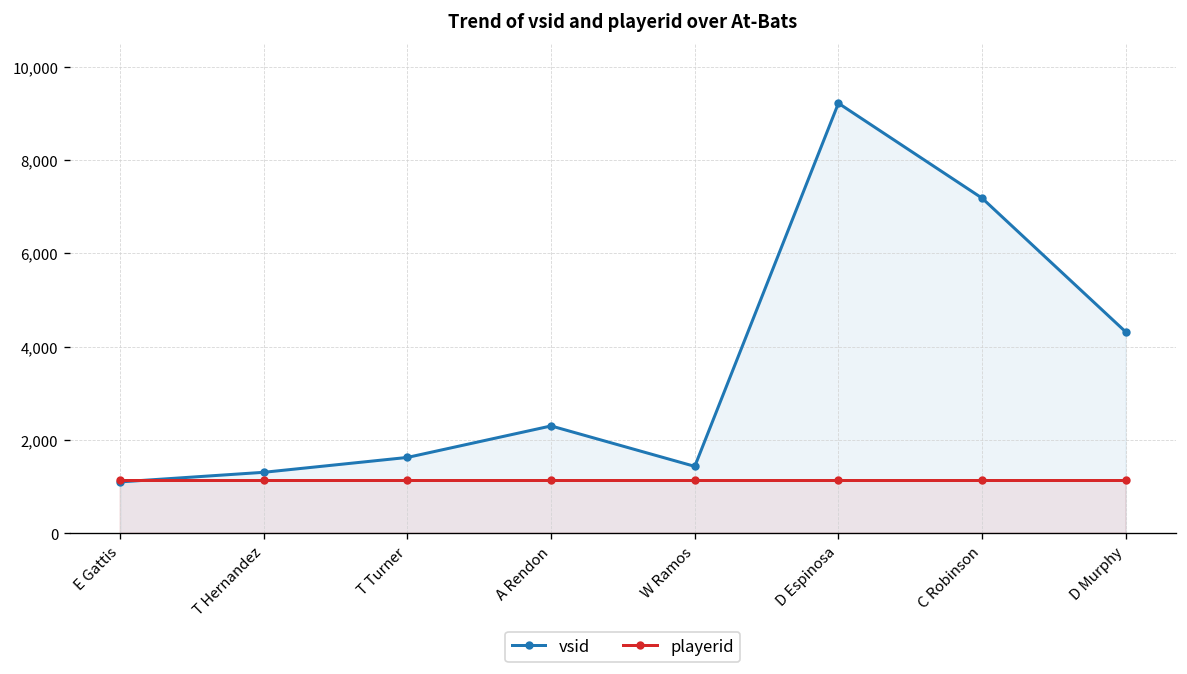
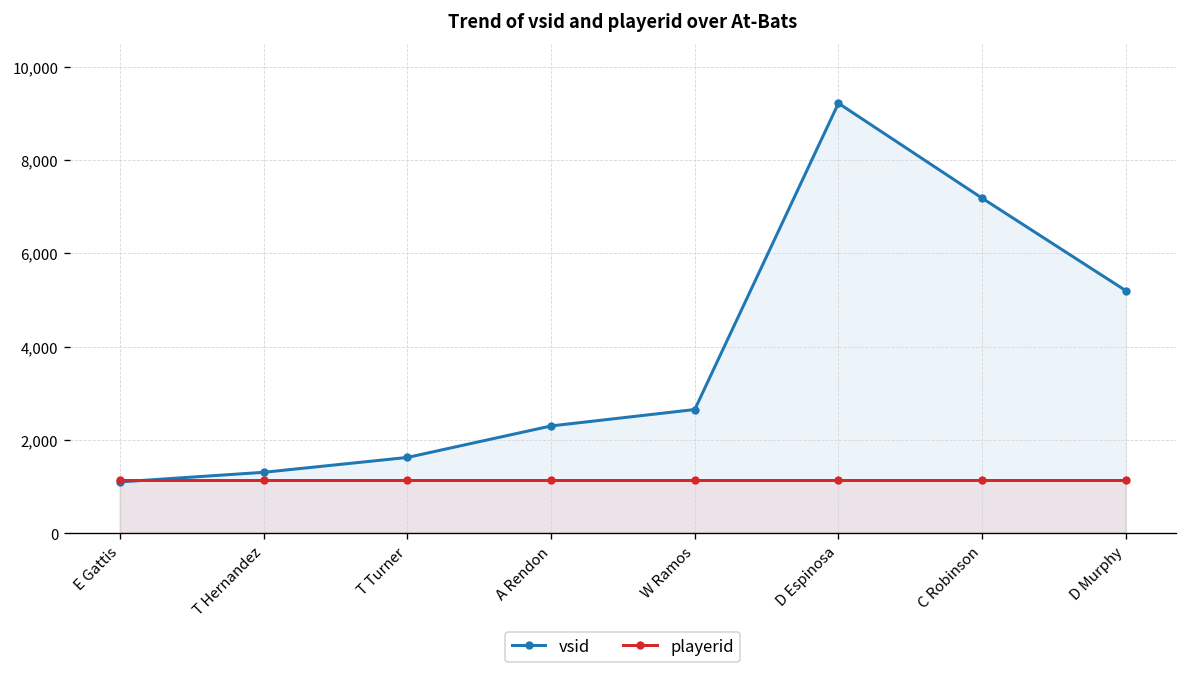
vsid, W Ramos: 1,400 -> 2,700
vsid, D Murphy: 4,300 -> 5,200
